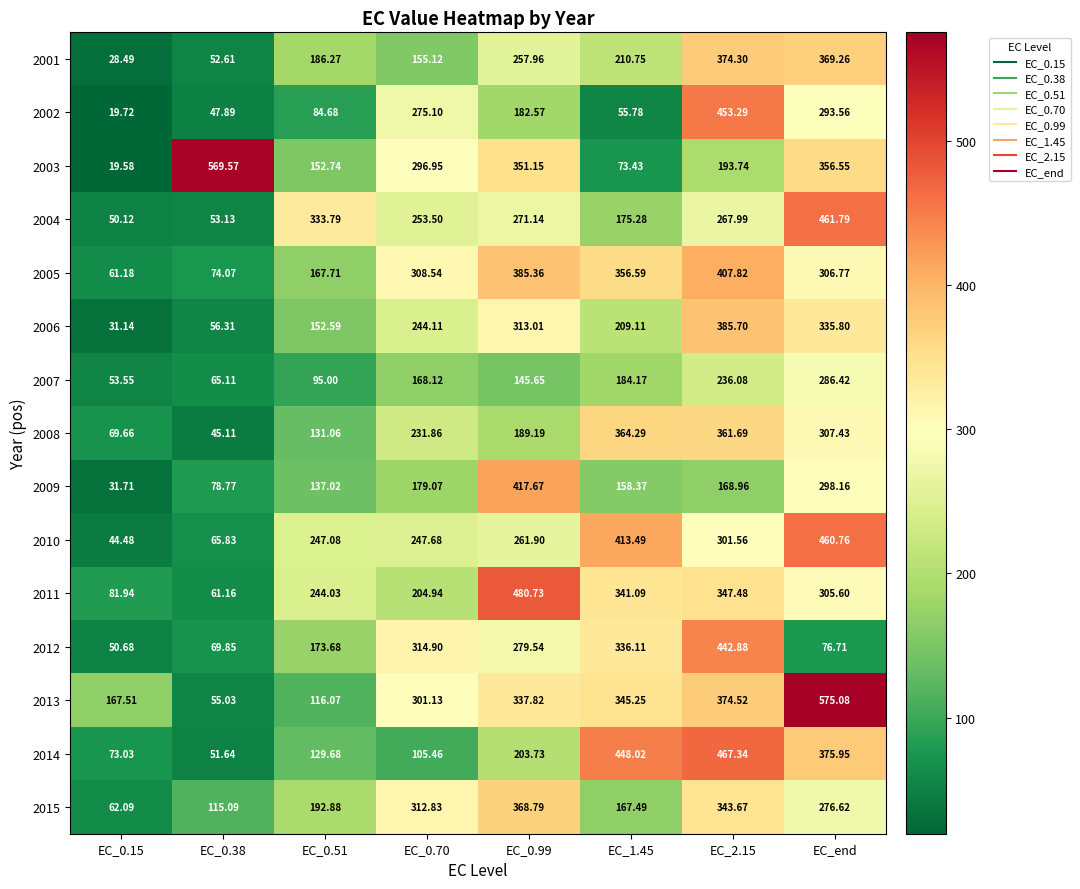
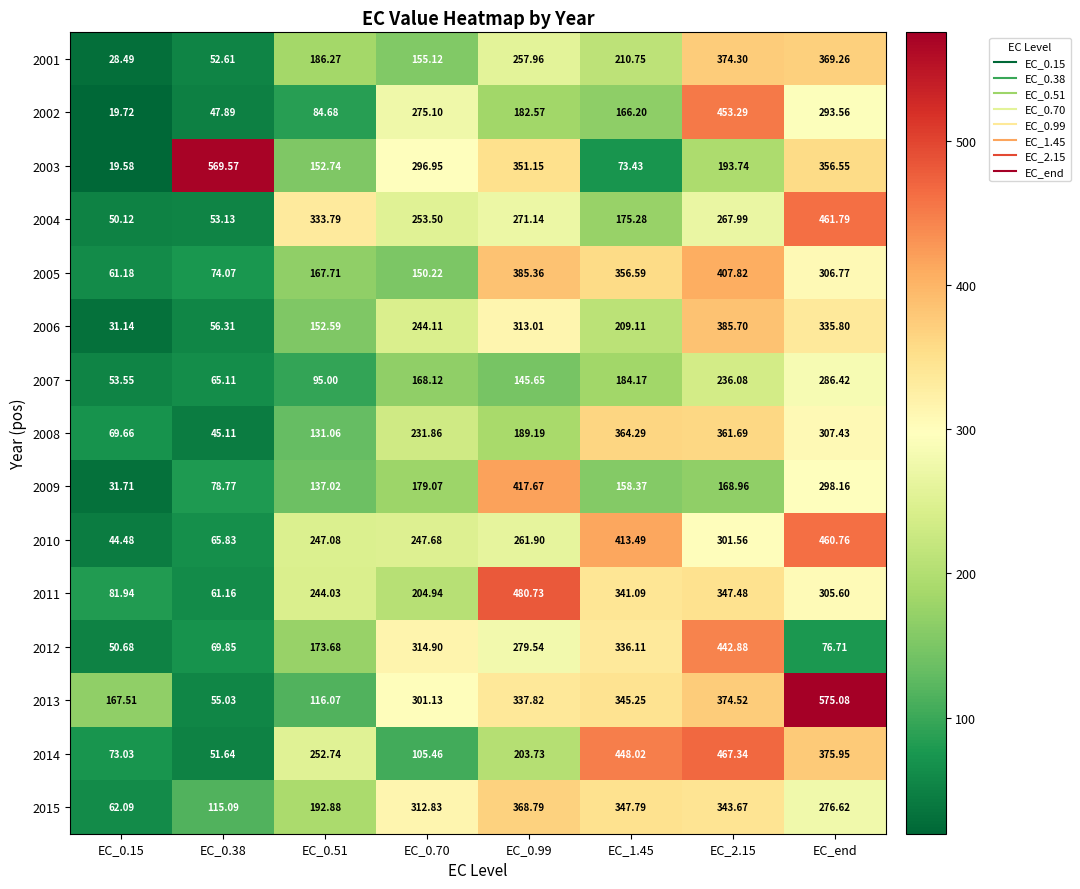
2002, EC_1.45: 55.78 -> 166.20
2005, EC_0.70: 308.54 -> 150.22
2014, EC_0.51: 129.68 -> 252.74
2015, EC_1.45: 167.49 -> 347.79
